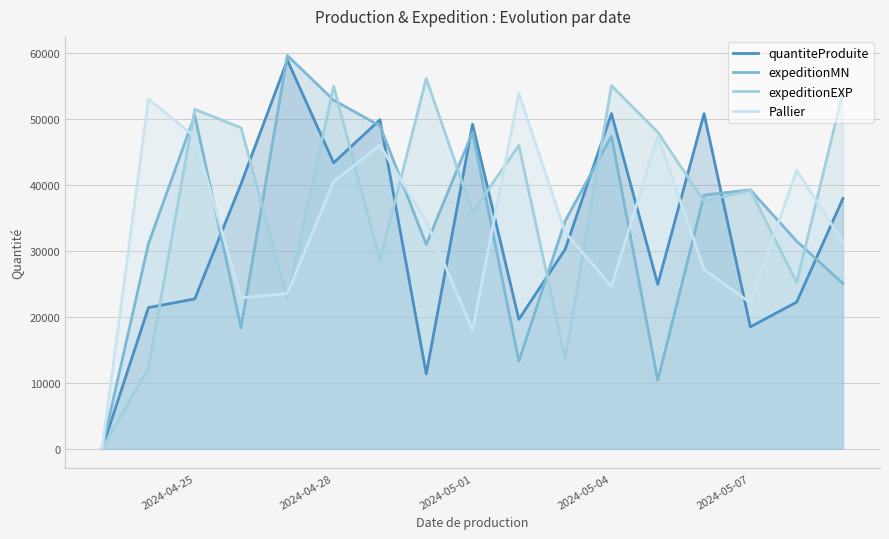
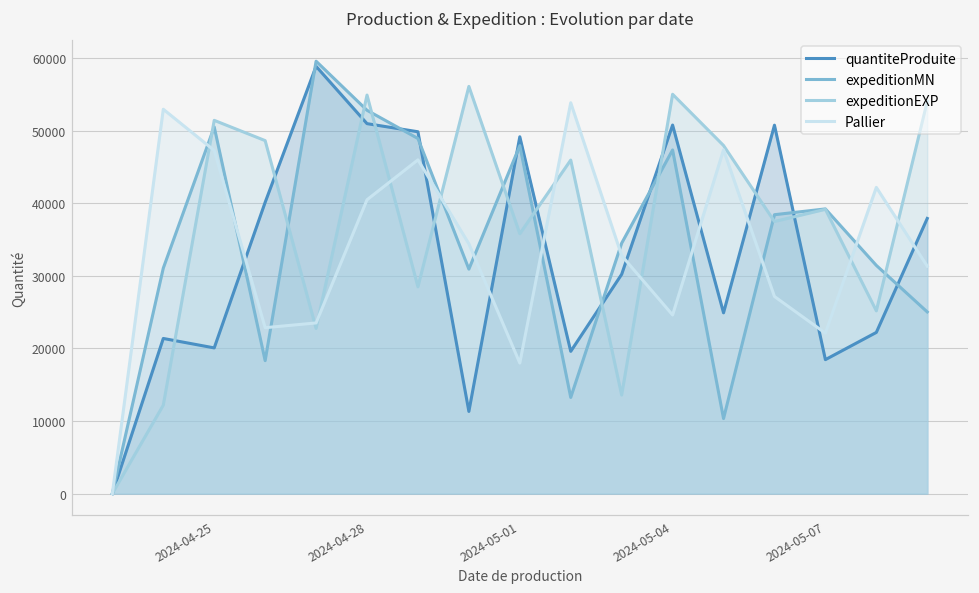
quantiteProduite, 2024-04-25: 23000 -> 20000
quantiteProduite, 2024-04-28: 43000 -> 51000
